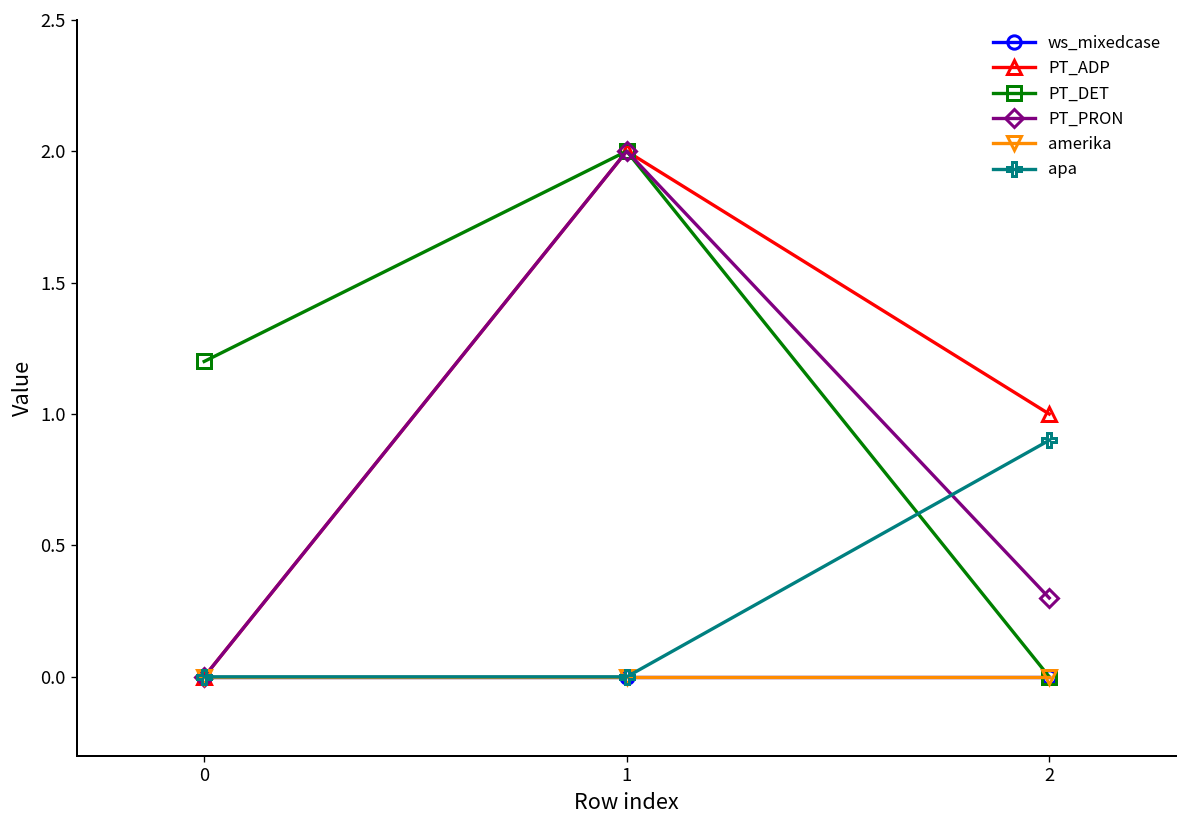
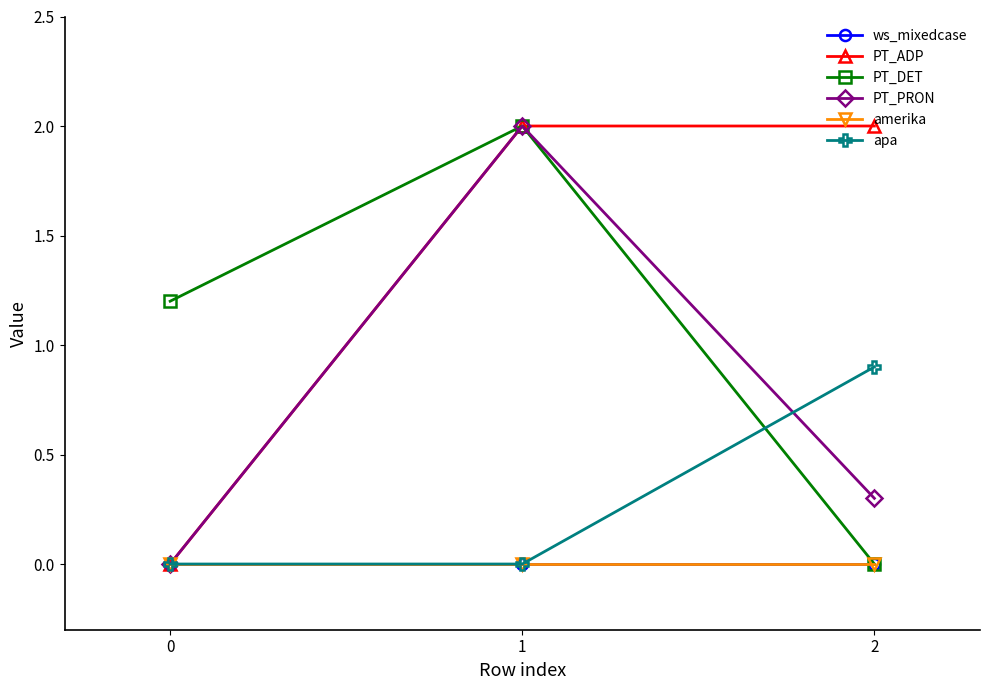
PT_ADP, 2: 1 -> 2
